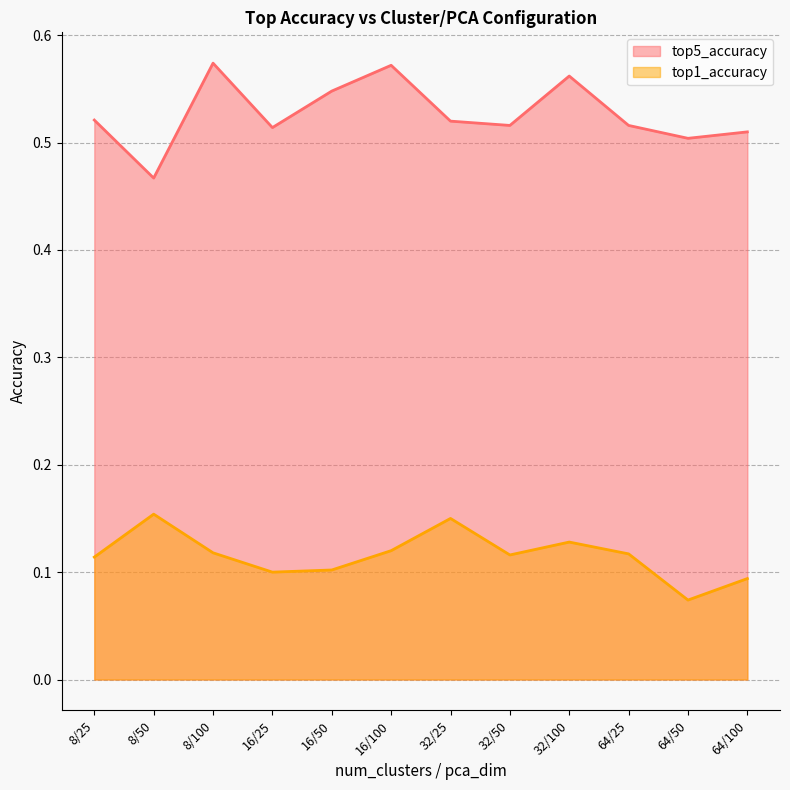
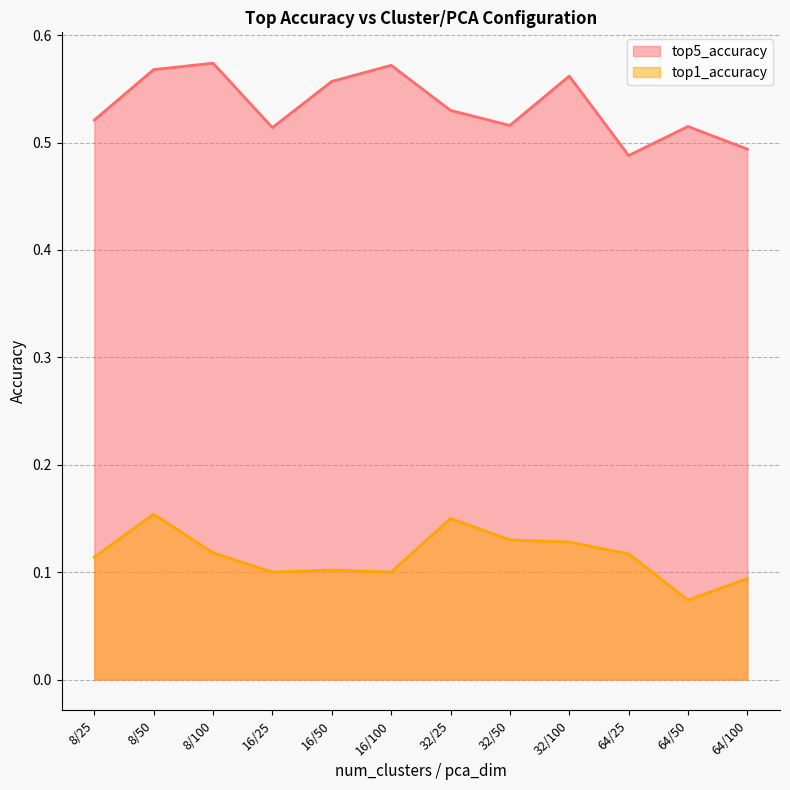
top5_accuracy, 8/50: 0.467 -> 0.568
top5_accuracy, 16/50: 0.548 -> 0.557
top1_accuracy, 16/100: 0.12 -> 0.10
top5_accuracy, 32/25: 0.52 -> 0.53
top1_accuracy, 32/50: 0.116 -> 0.130
top5_accuracy, 64/25: 0.516 -> 0.488
top5_accuracy, 64/50: 0.504 -> 0.515
top5_accuracy, 64/100: 0.510 -> 0.494
